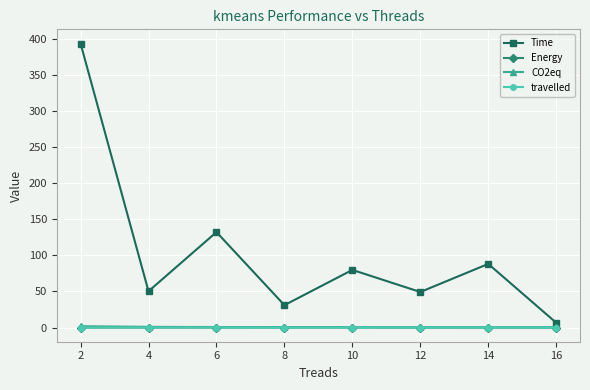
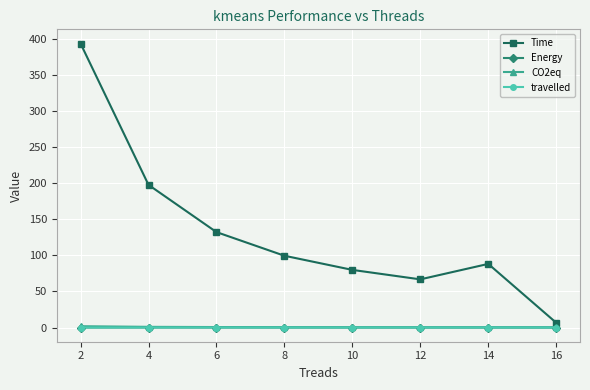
Time, 4: 50 -> 200
Time, 8: 30 -> 100
Time, 12: 50 -> 70
